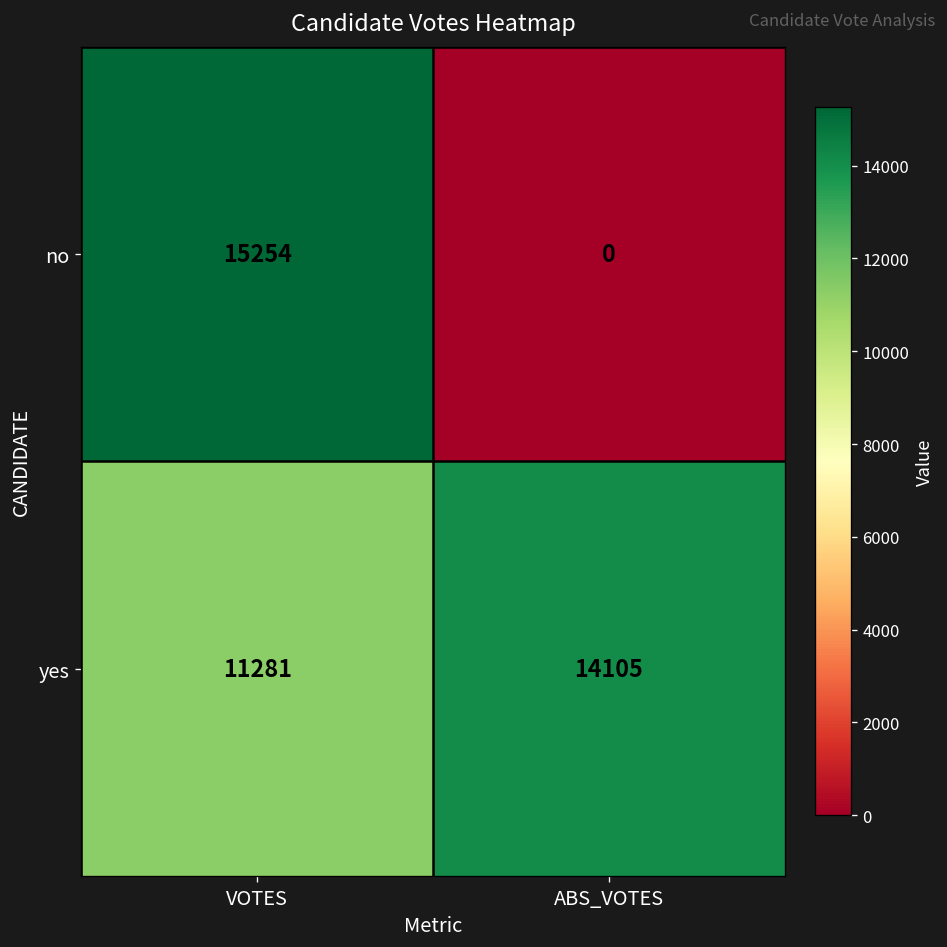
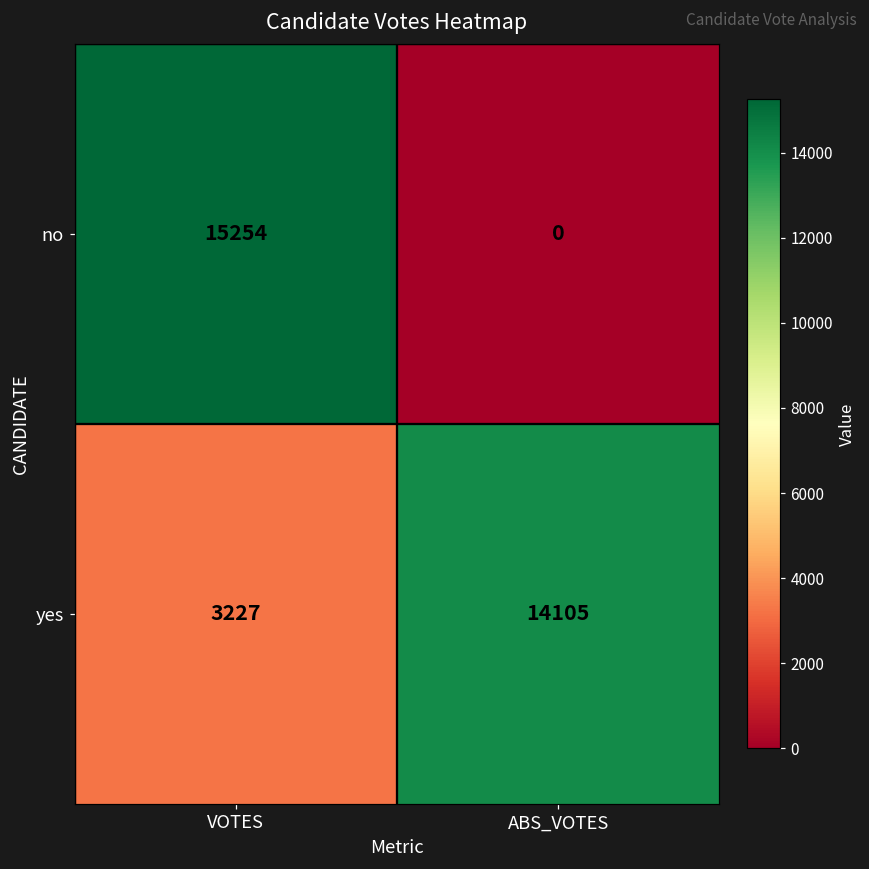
yes, VOTES: 11281 -> 3227
